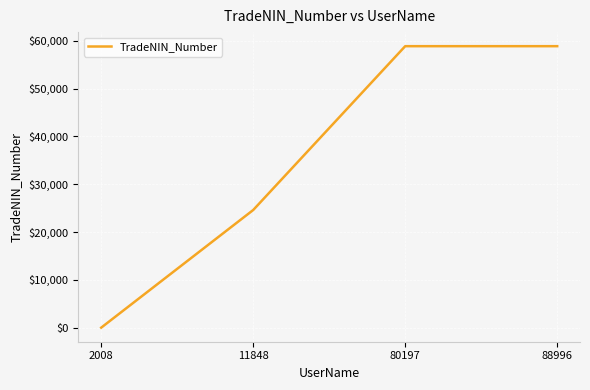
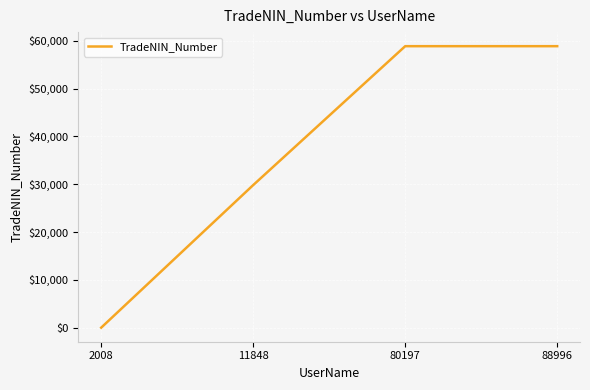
11848: $25,000 -> $30,000
